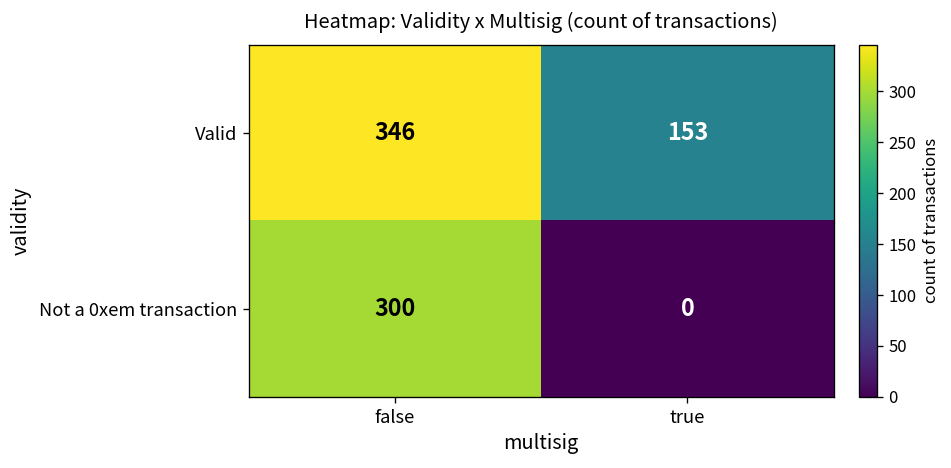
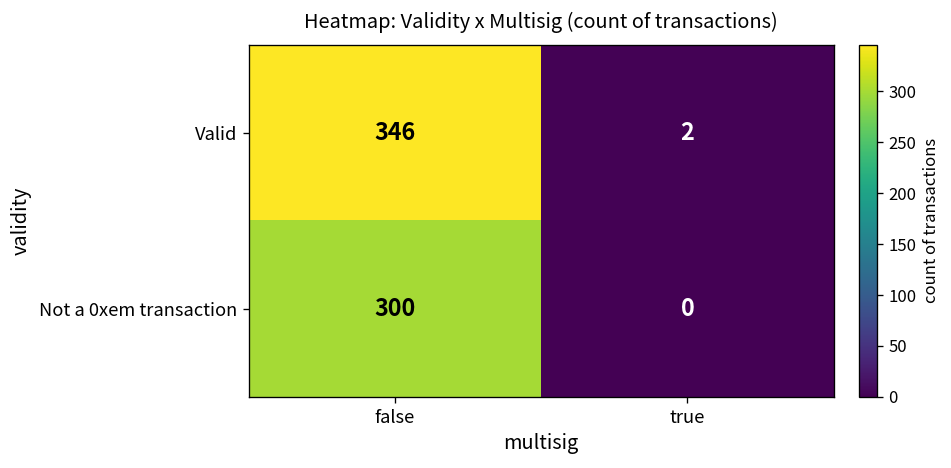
Valid, true: 153 -> 2
